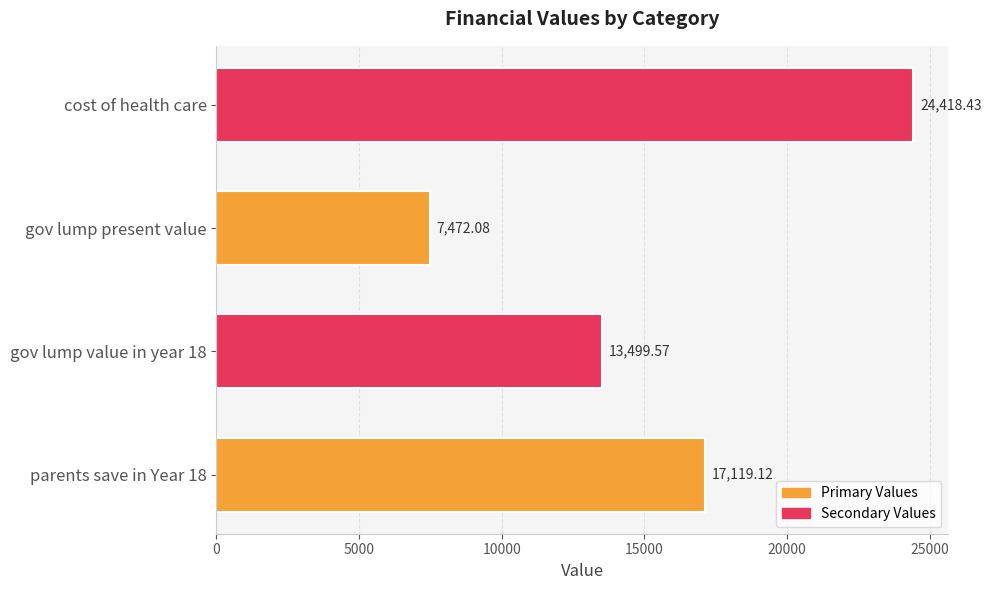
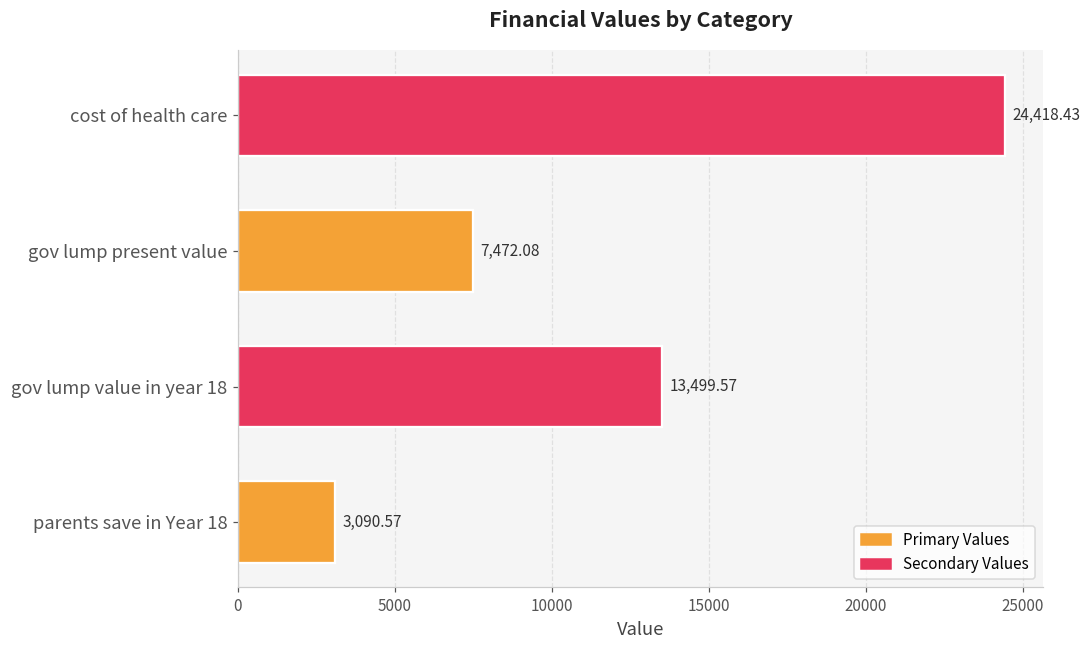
parents save in Year 18: 17,119.12 -> 3,090.57
